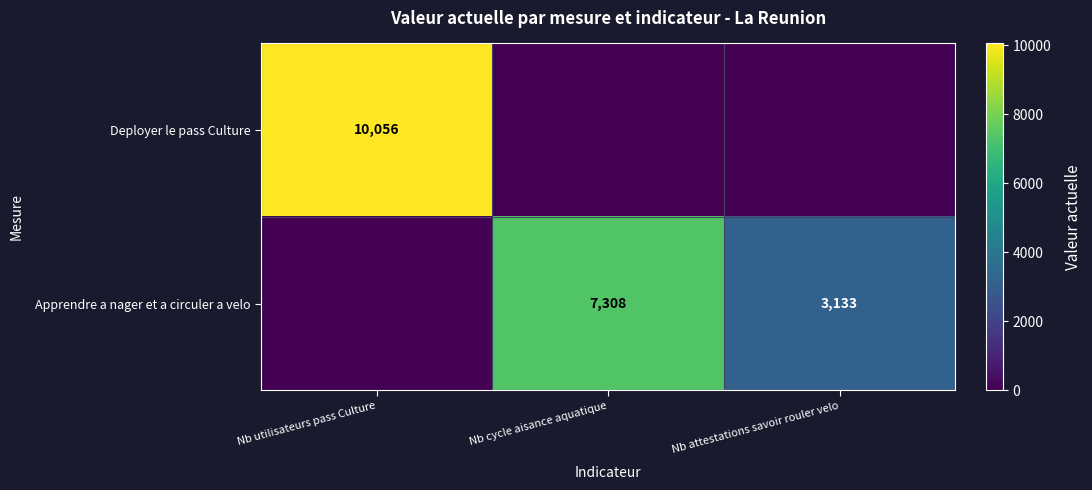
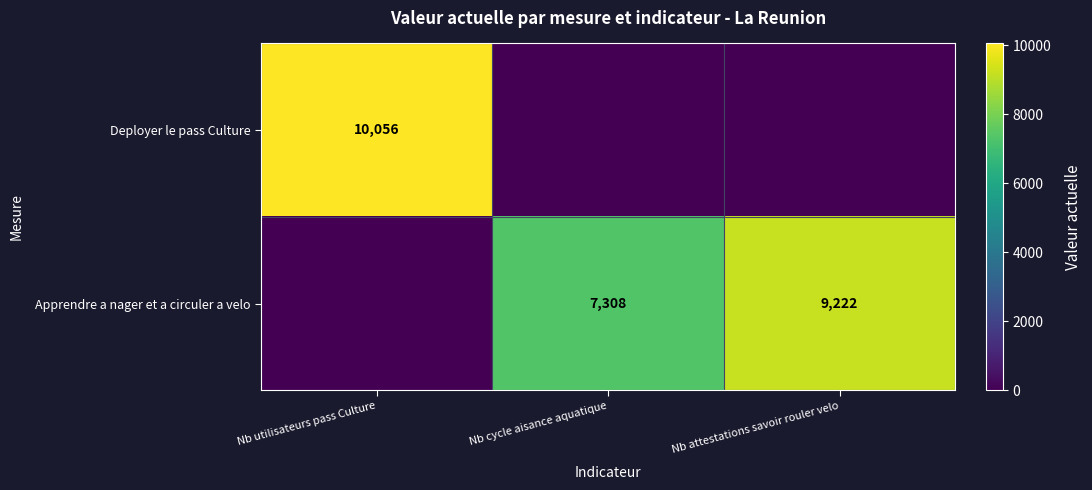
Apprendre a nager et a circuler a velo, Nb attestations savoir rouler velo: 3,133 -> 9,222
